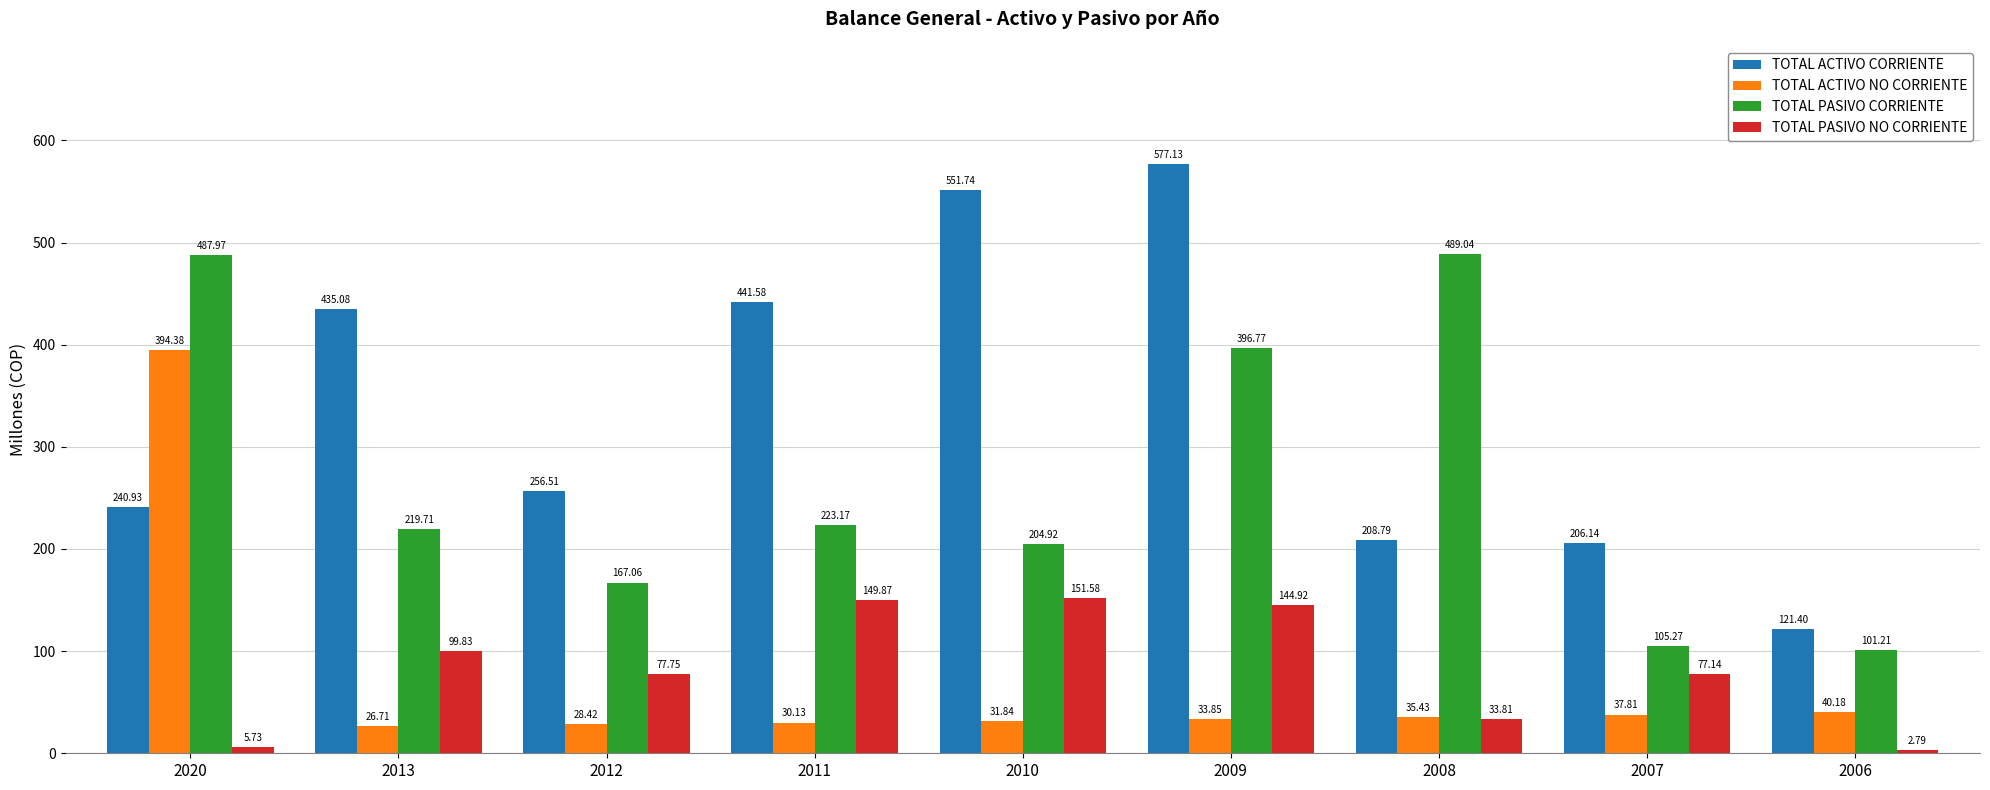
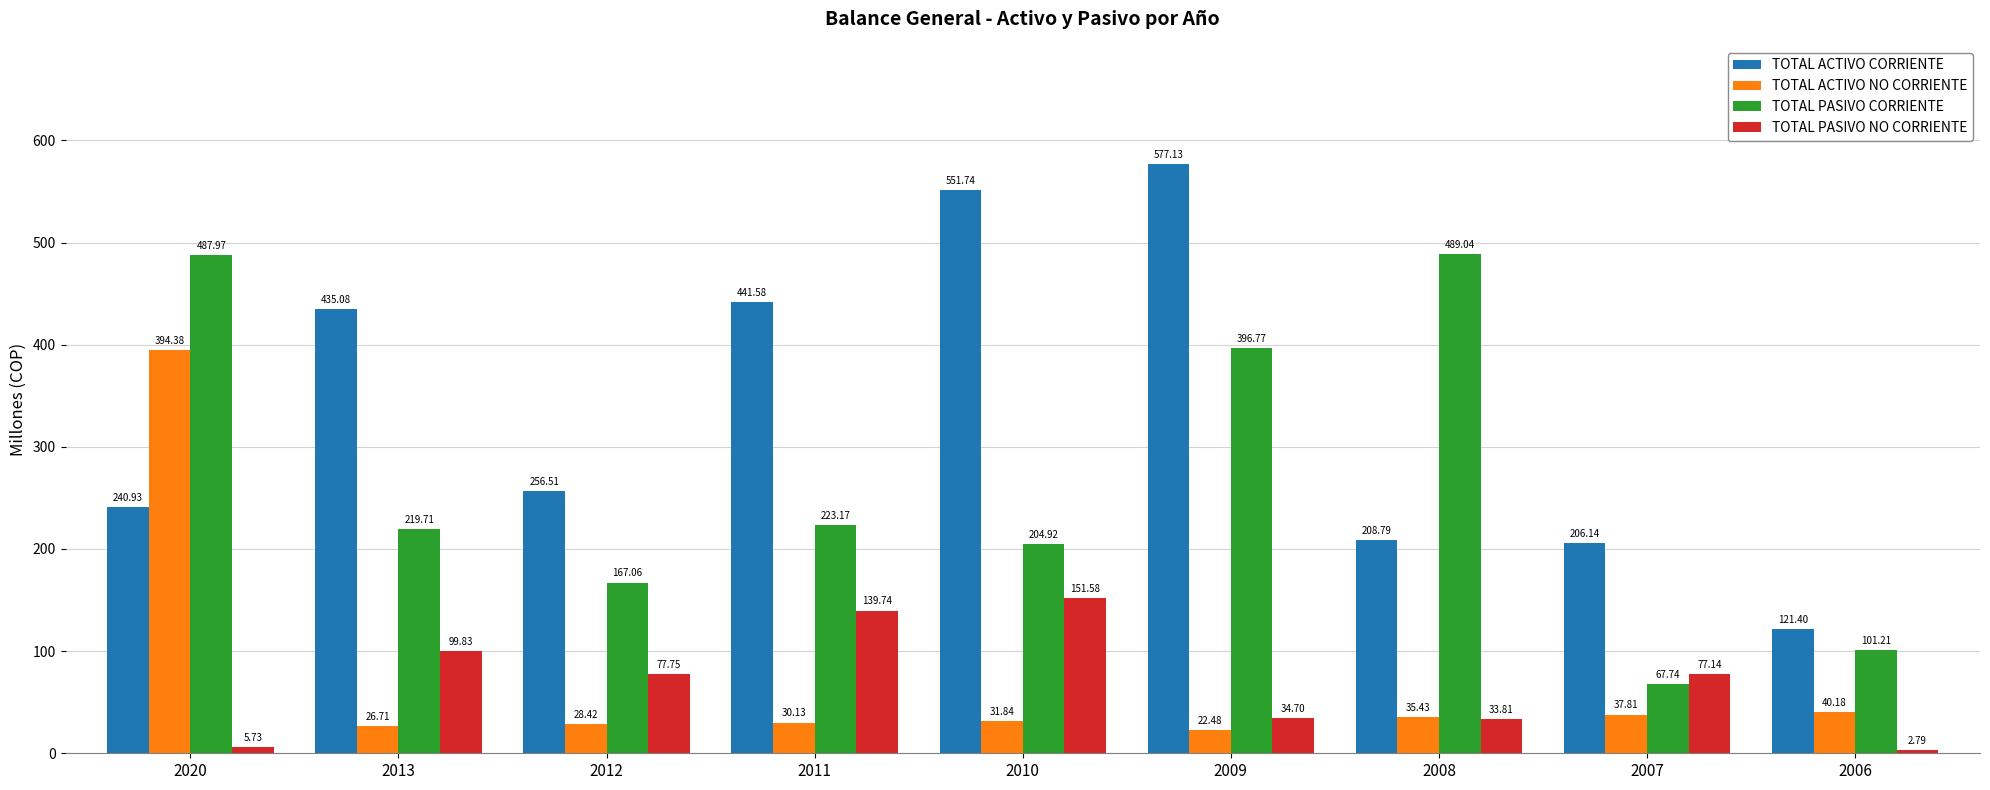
TOTAL PASIVO NO CORRIENTE, 2011: 149.87 -> 139.74
TOTAL ACTIVO NO CORRIENTE, 2009: 33.85 -> 22.48
TOTAL PASIVO NO CORRIENTE, 2009: 144.92 -> 34.70
TOTAL PASIVO CORRIENTE, 2007: 105.27 -> 67.74
